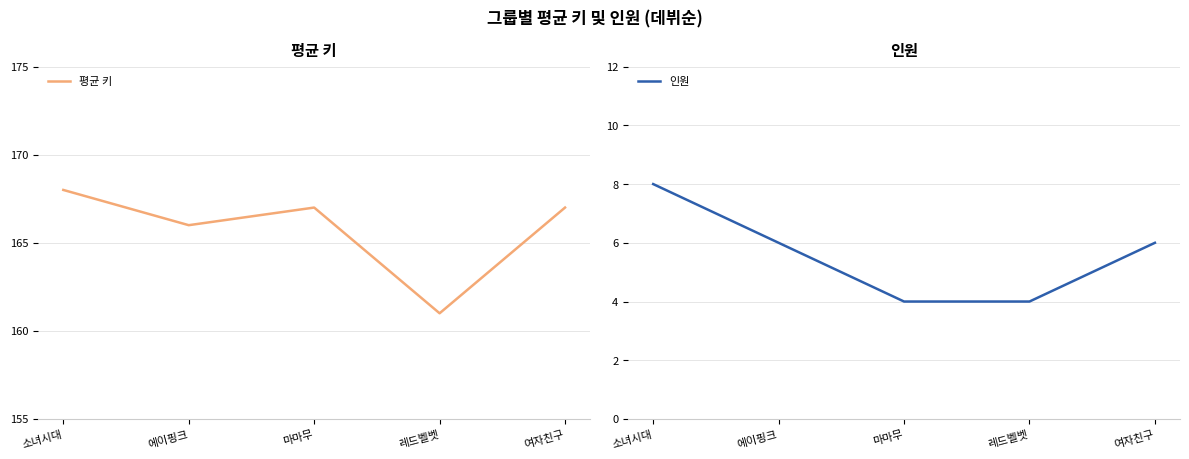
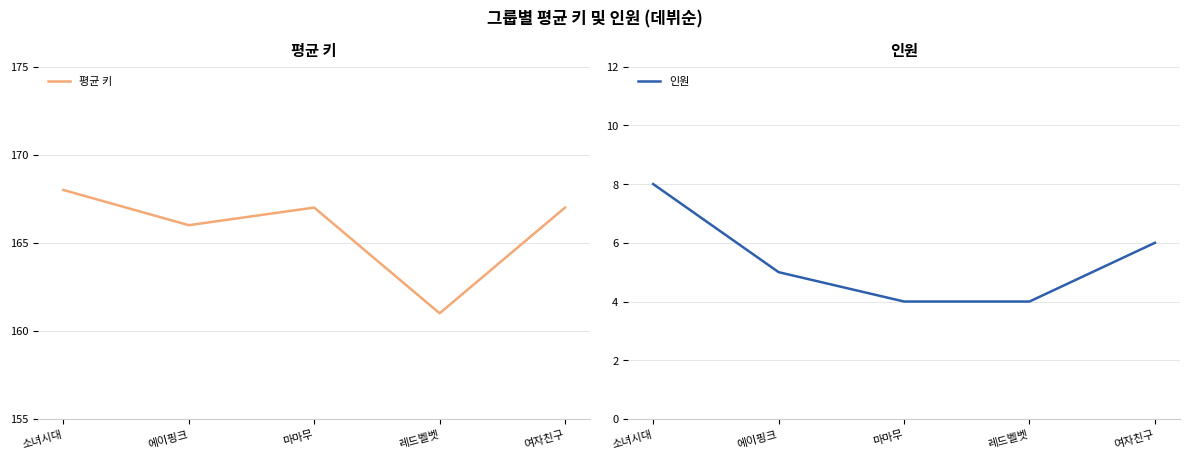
인원, 에이핑크: 6 -> 5
